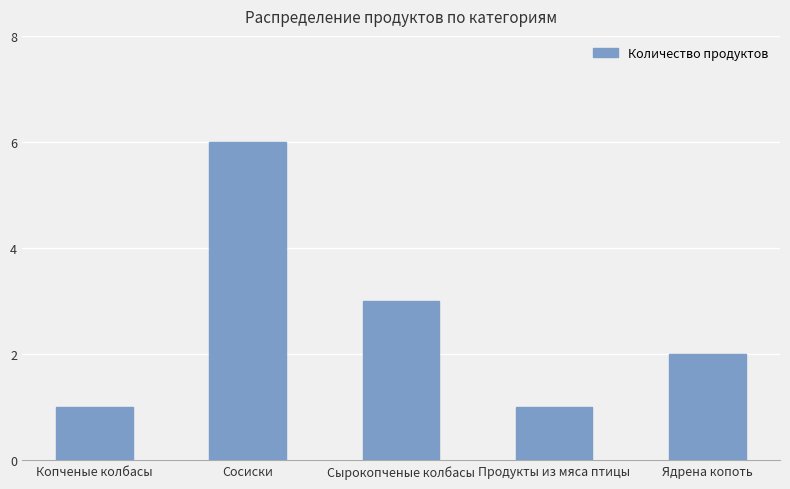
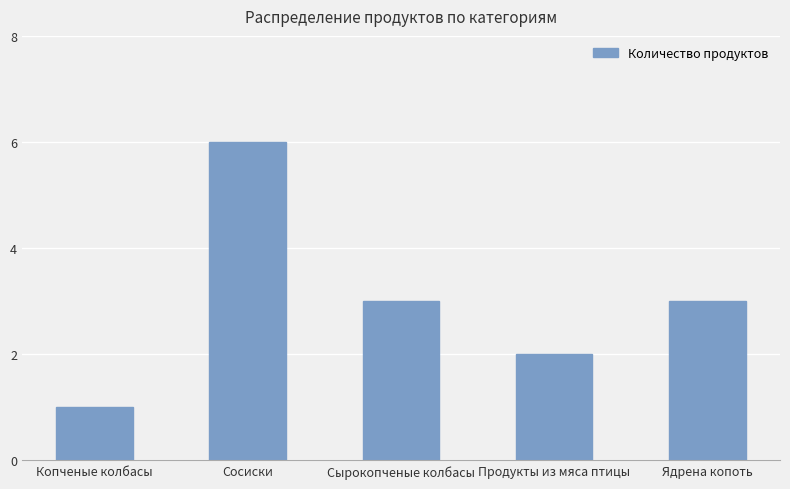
Продукты из мяса птицы: 1 -> 2
Ядрена копоть: 2 -> 3
